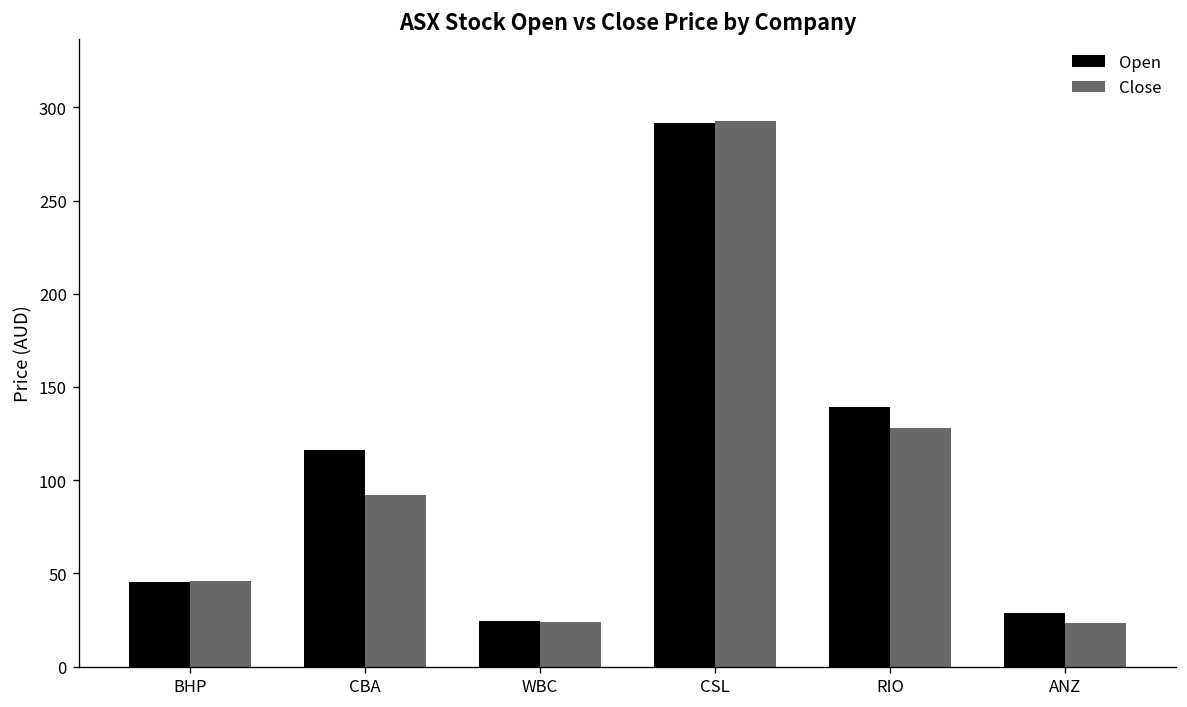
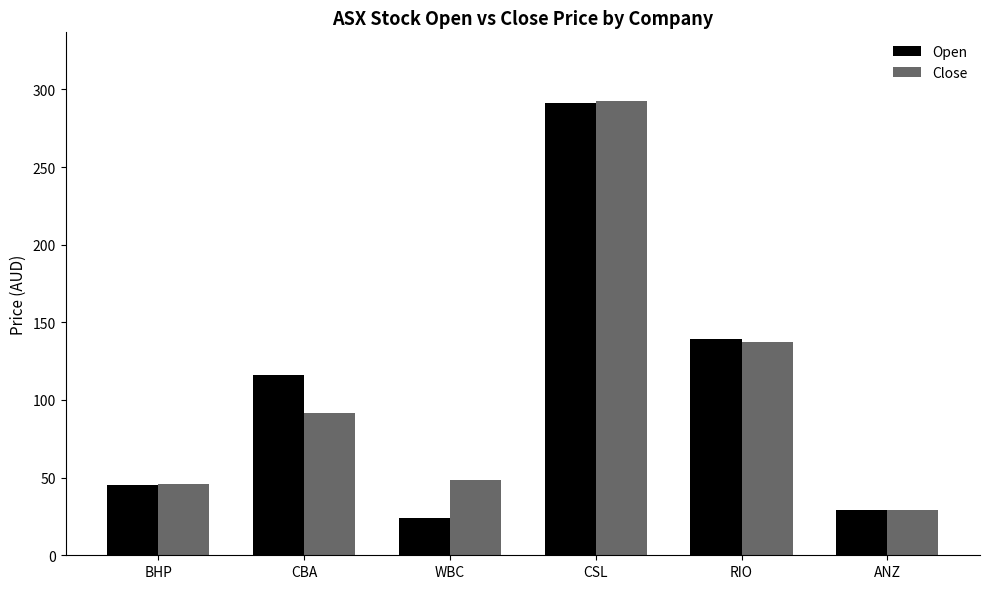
Close, WBC: 24 -> 49
Close, RIO: 128 -> 138
Close, ANZ: 24 -> 29
